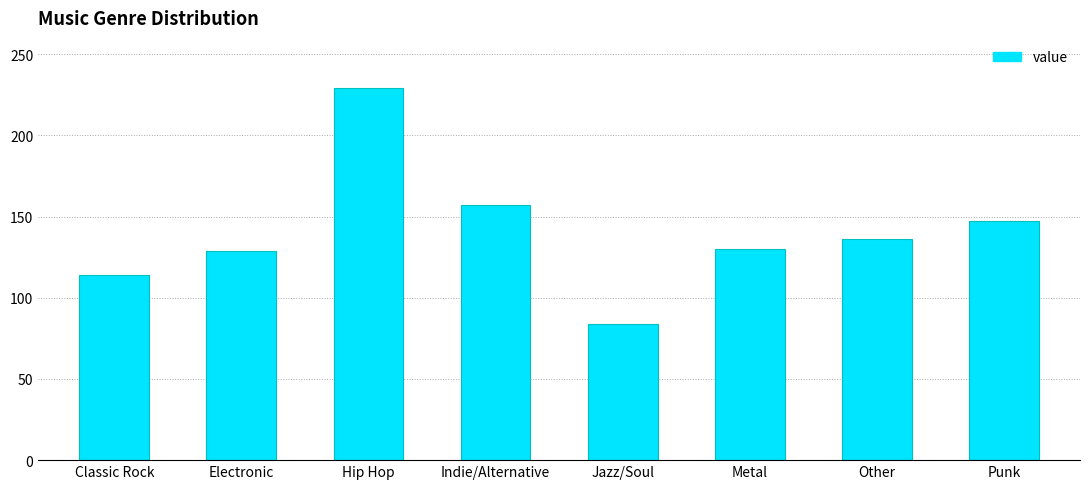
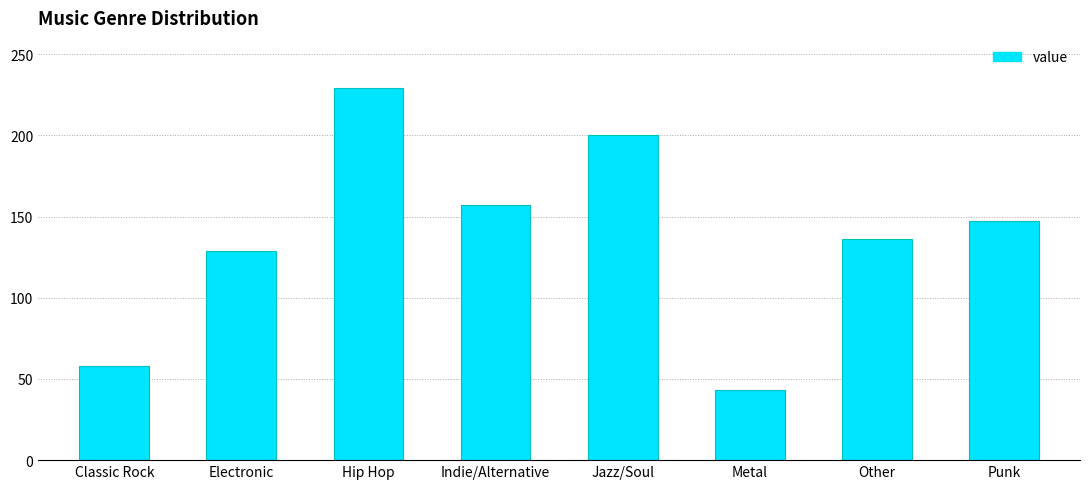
Classic Rock: 114 -> 58
Jazz/Soul: 84 -> 200
Metal: 130 -> 43
